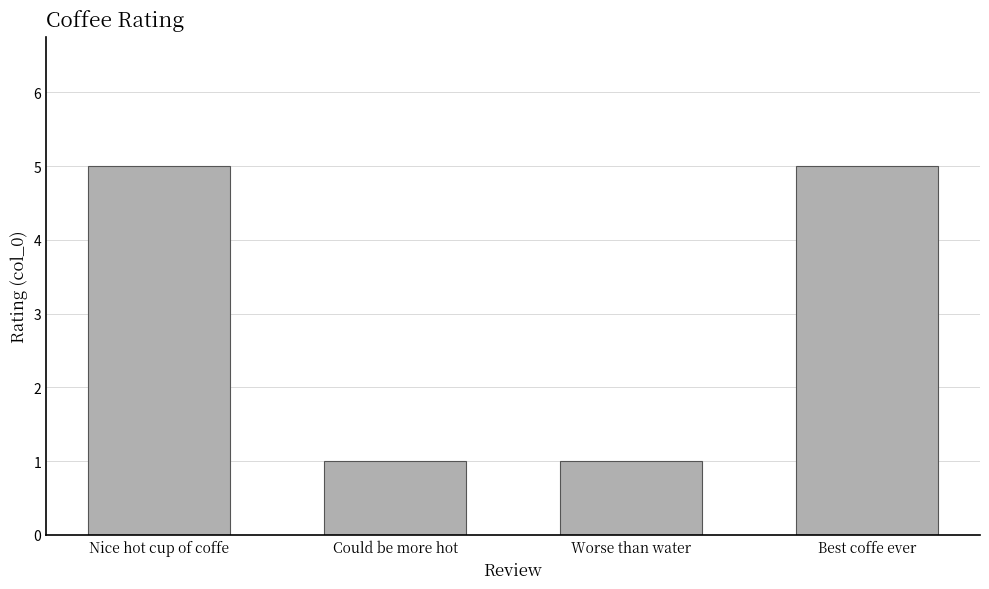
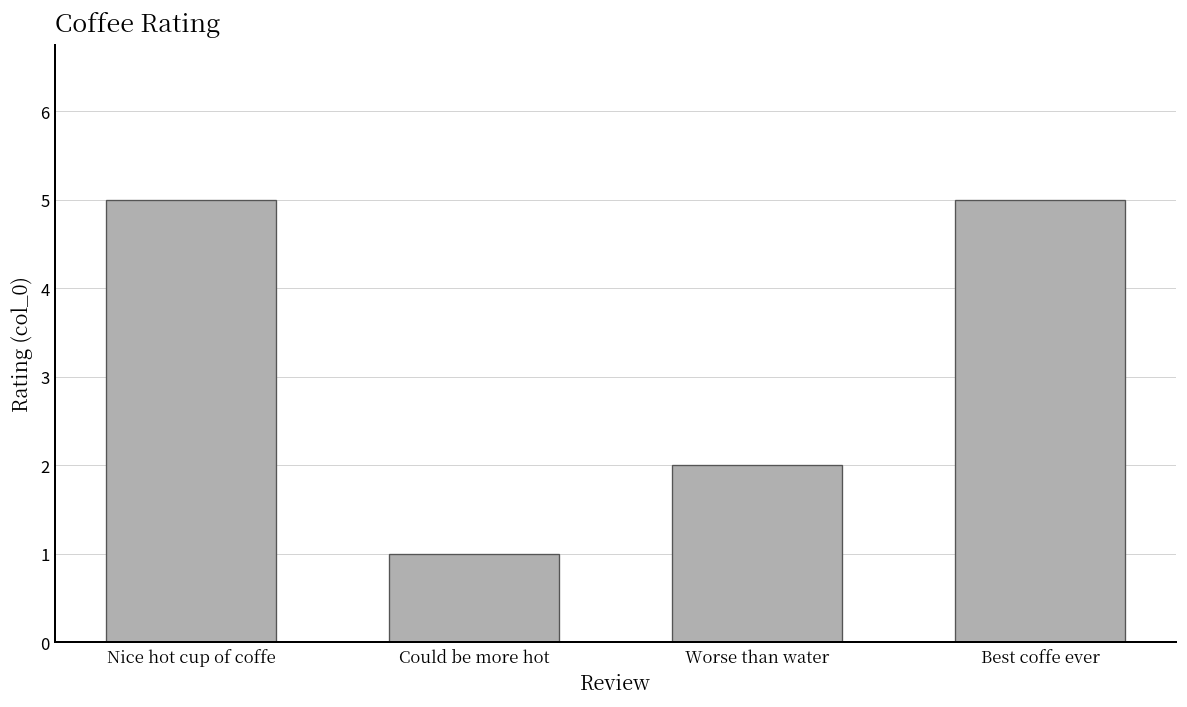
Worse than water: 1 -> 2
